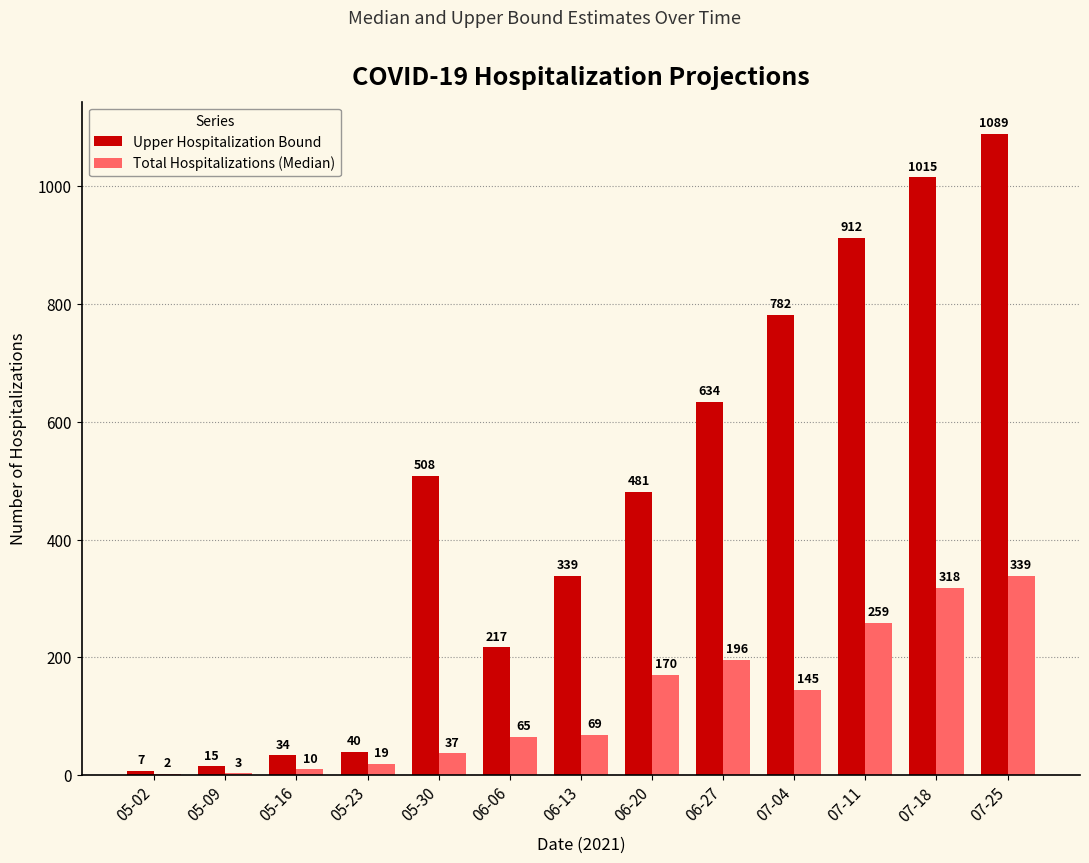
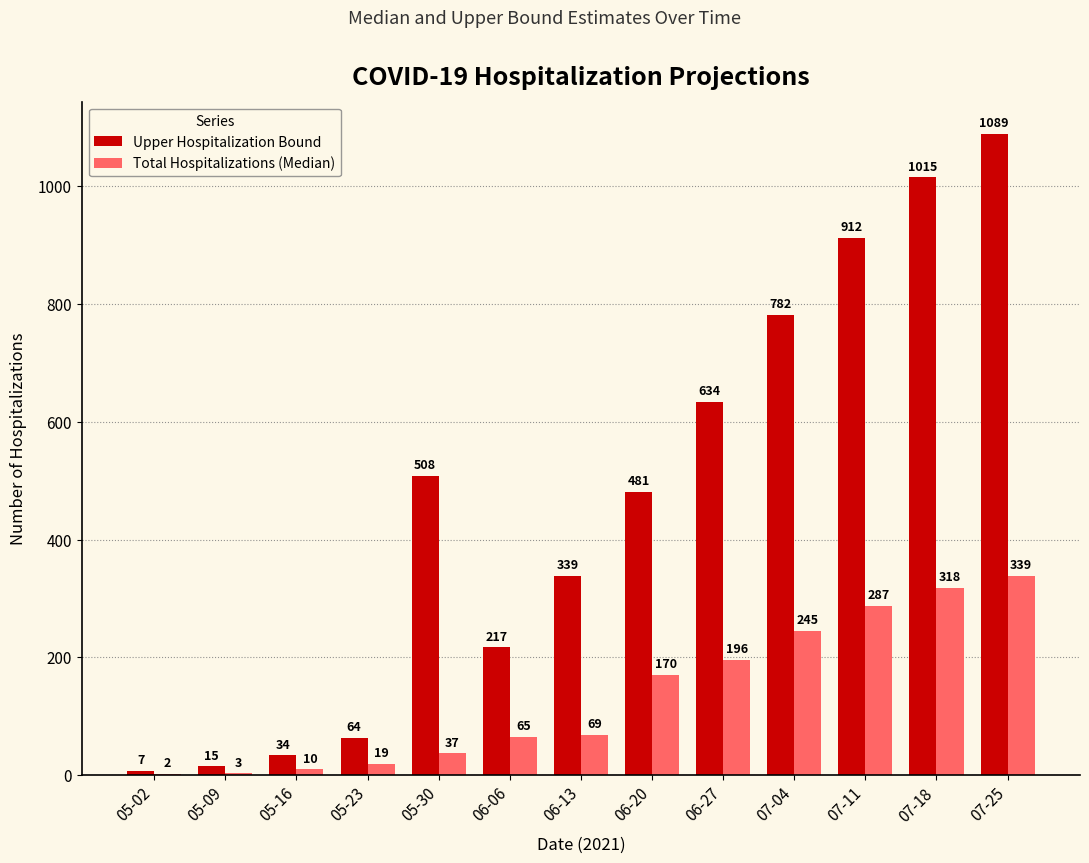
Upper Hospitalization Bound, 05-23: 40 -> 64
Total Hospitalizations (Median), 07-04: 145 -> 245
Total Hospitalizations (Median), 07-11: 259 -> 287
